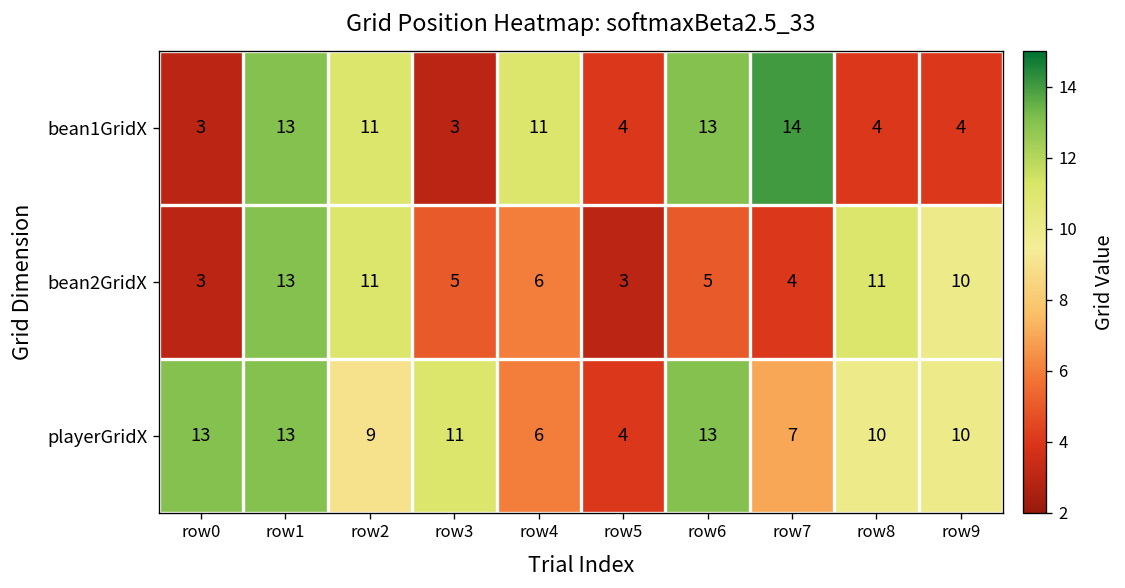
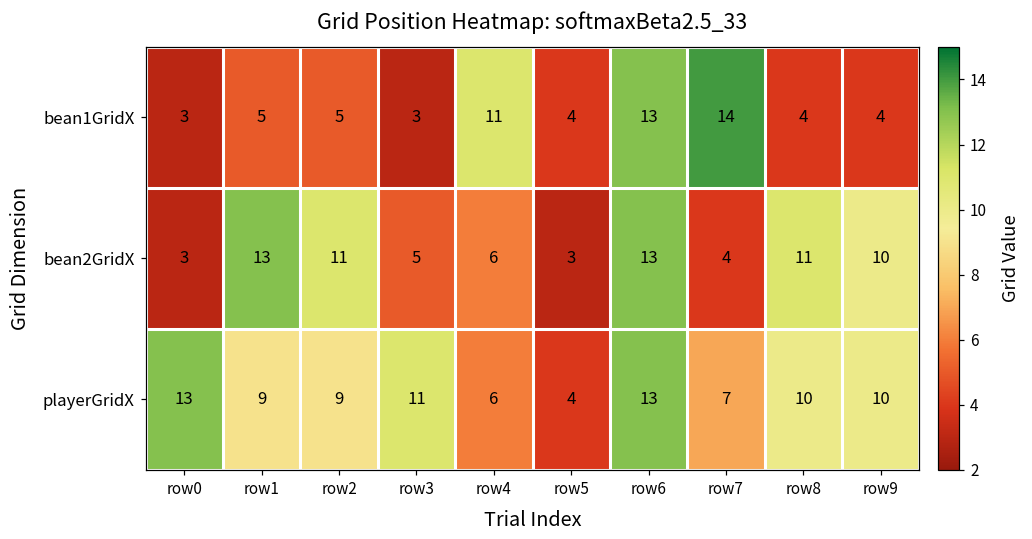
bean1GridX, row1: 13 -> 5
bean1GridX, row2: 11 -> 5
bean2GridX, row6: 5 -> 13
playerGridX, row1: 13 -> 9
